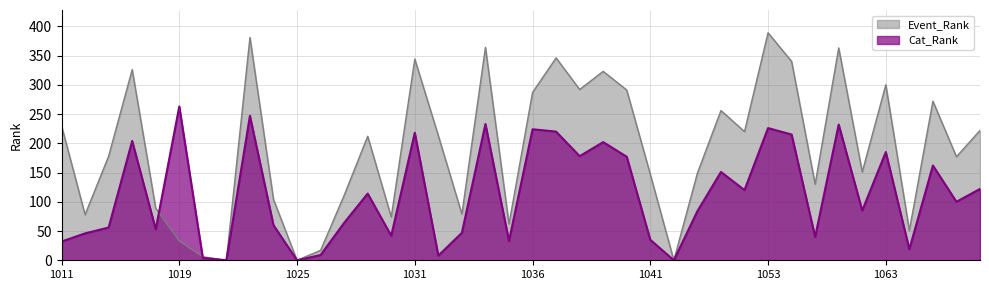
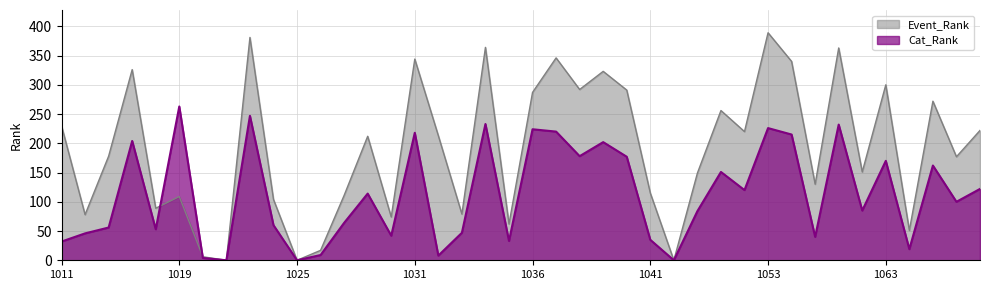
Event_Rank, 1019: 30 -> 110
Event_Rank, 1041: 150 -> 120
Cat_Rank, 1063: 190 -> 170
